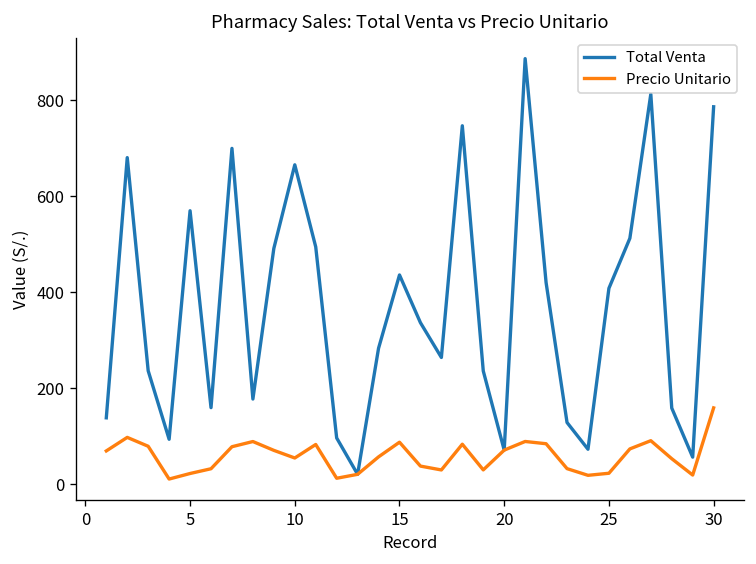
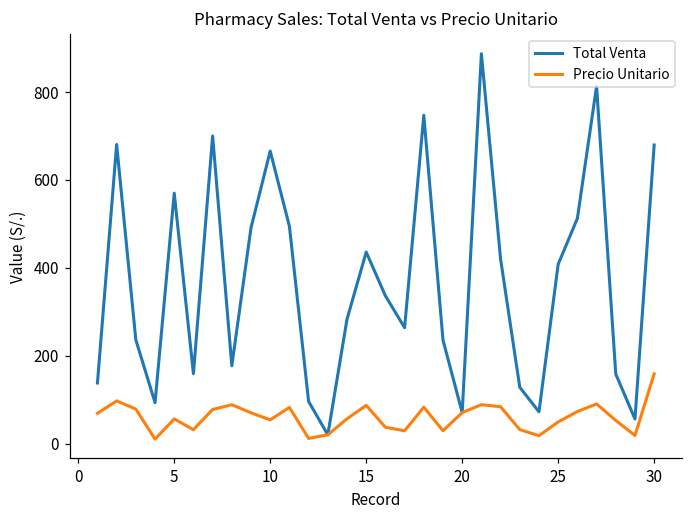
Precio Unitario, 5: 20 -> 60
Precio Unitario, 25: 20 -> 50
Total Venta, 30: 790 -> 680
